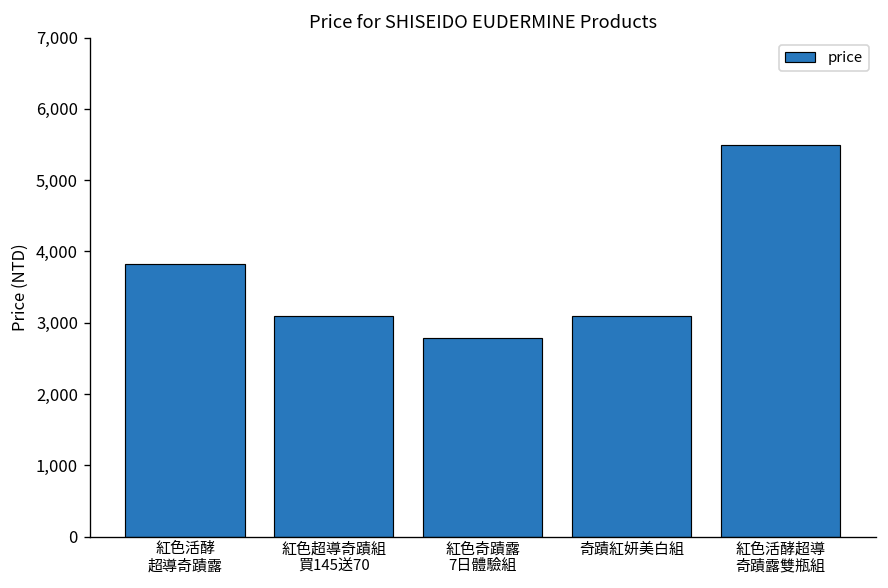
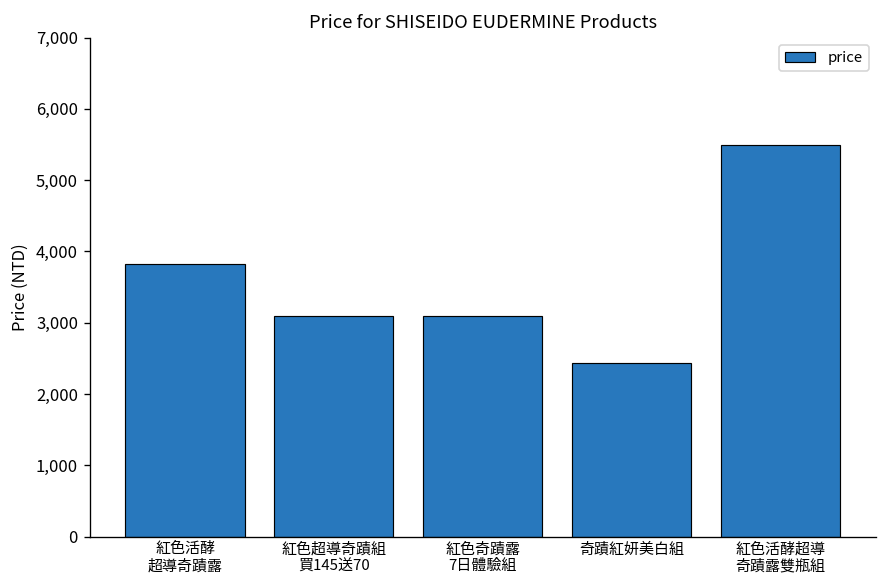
紅色奇蹟露 7日體驗組: 2,800 -> 3,100
奇蹟紅妍美白組: 3,100 -> 2,400
